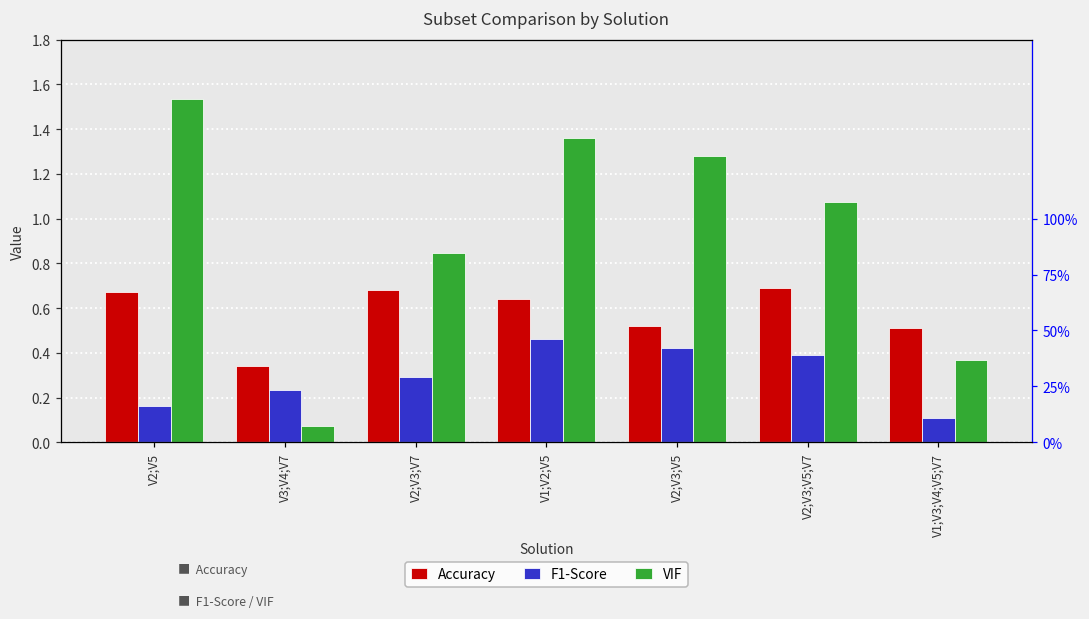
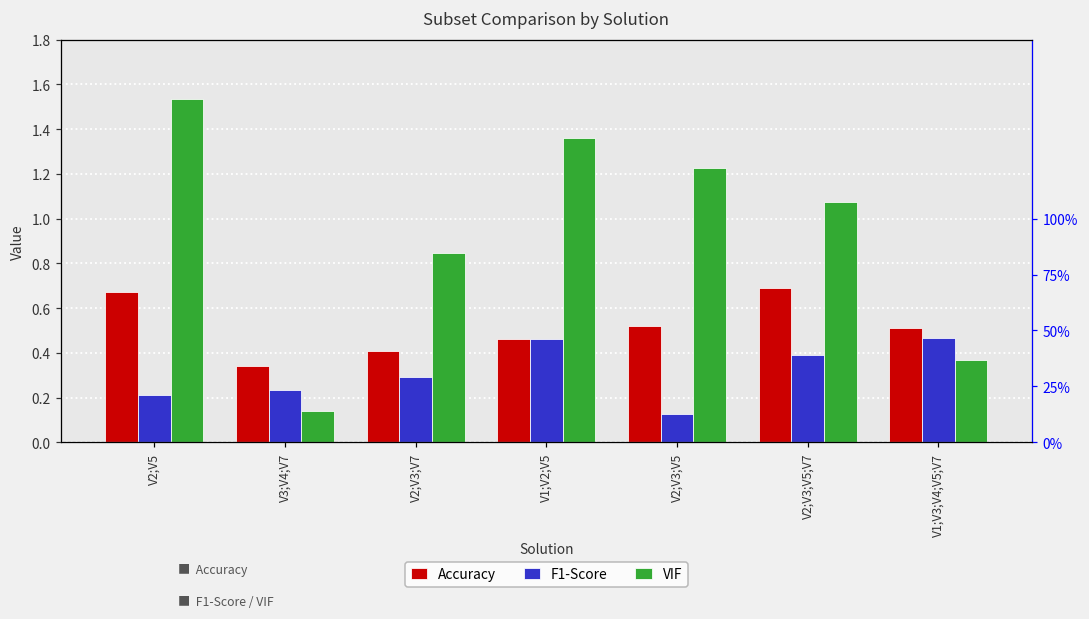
F1-Score, V2;V5: 0.16 -> 0.21
VIF, V3;V4;V7: 0.07 -> 0.14
Accuracy, V2;V3;V7: 0.68 -> 0.41
Accuracy, V1;V2;V5: 0.64 -> 0.46
F1-Score, V2;V3;V5: 0.42 -> 0.13
VIF, V2;V3;V5: 1.28 -> 1.23
F1-Score, V1;V3;V4;V5;V7: 0.11 -> 0.47
